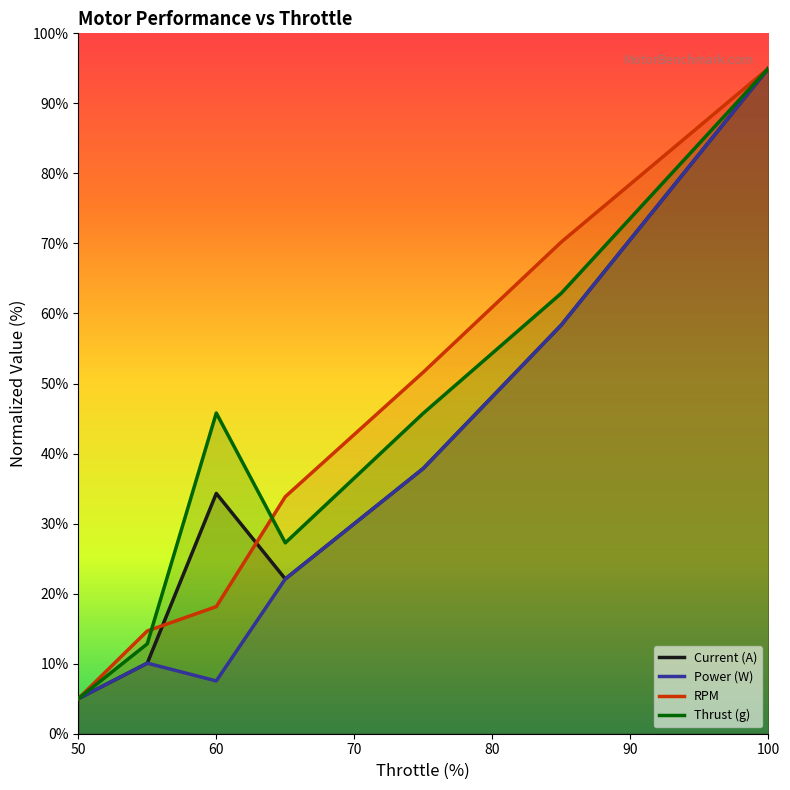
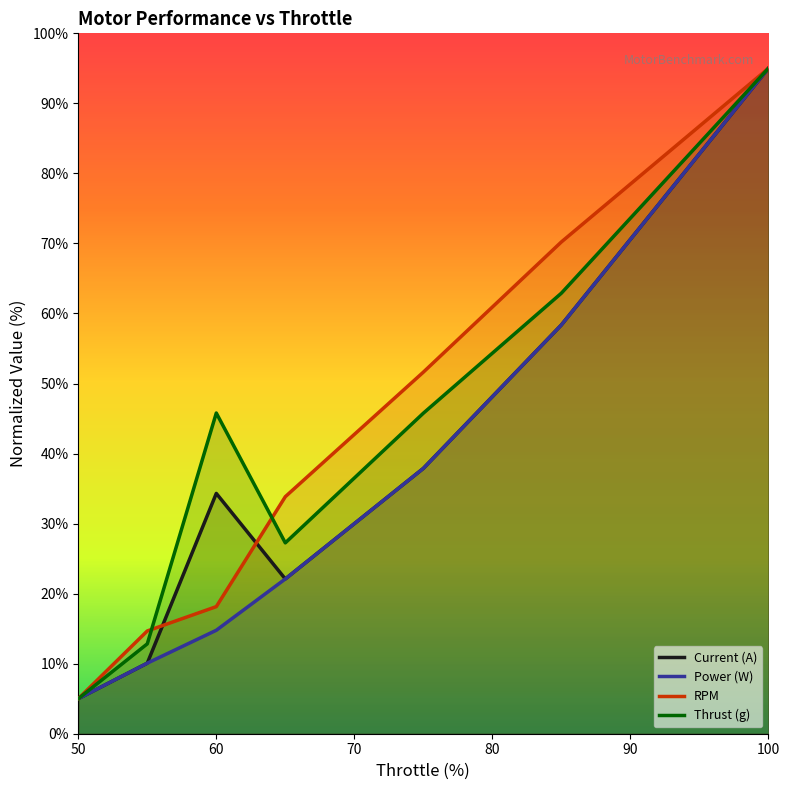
Power (W), 60: 8% -> 15%
